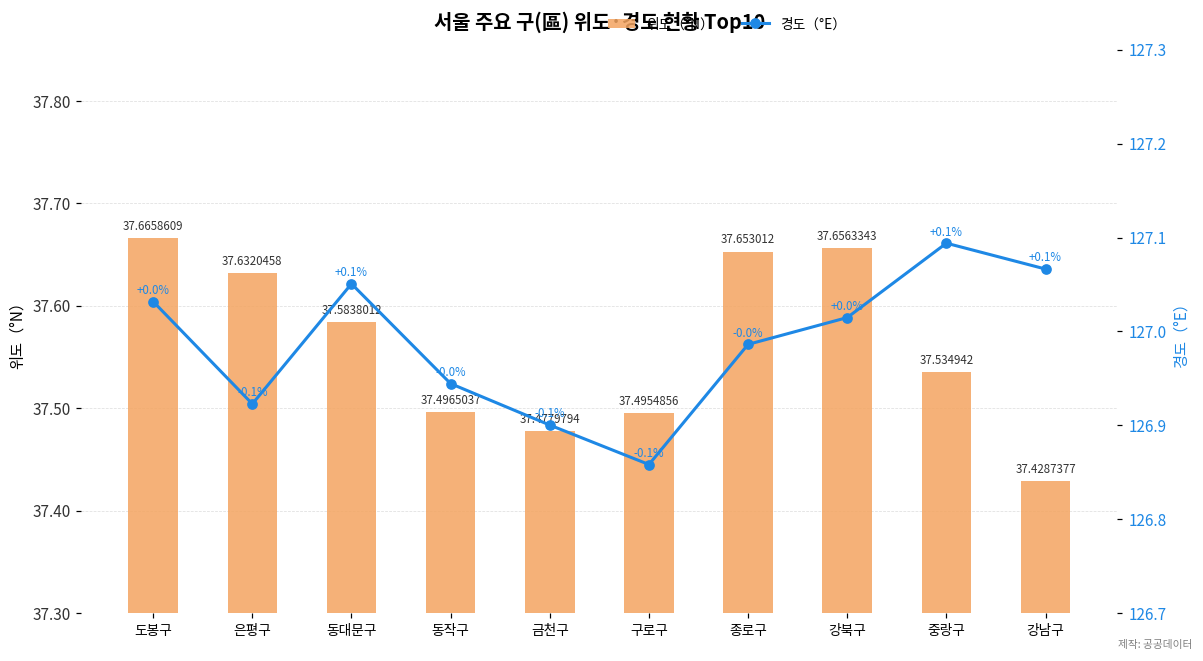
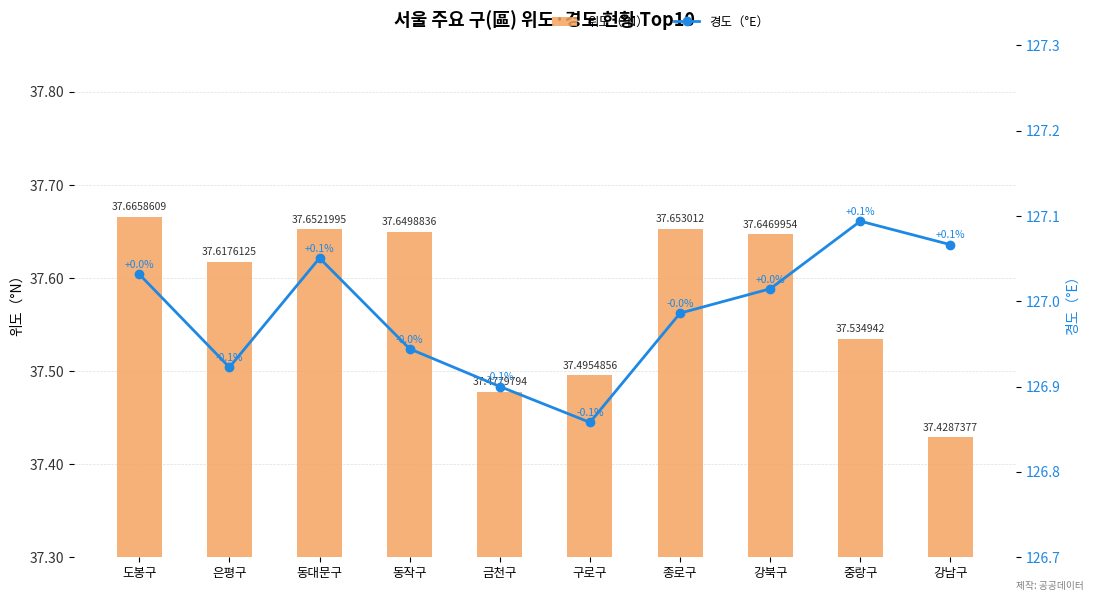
위도（°N）, 은평구: 37.6320458 -> 37.6176125
위도（°N）, 동대문구: 37.5838012 -> 37.6521995
위도（°N）, 동작구: 37.4965037 -> 37.6498836
위도（°N）, 강북구: 37.6563343 -> 37.6469954
